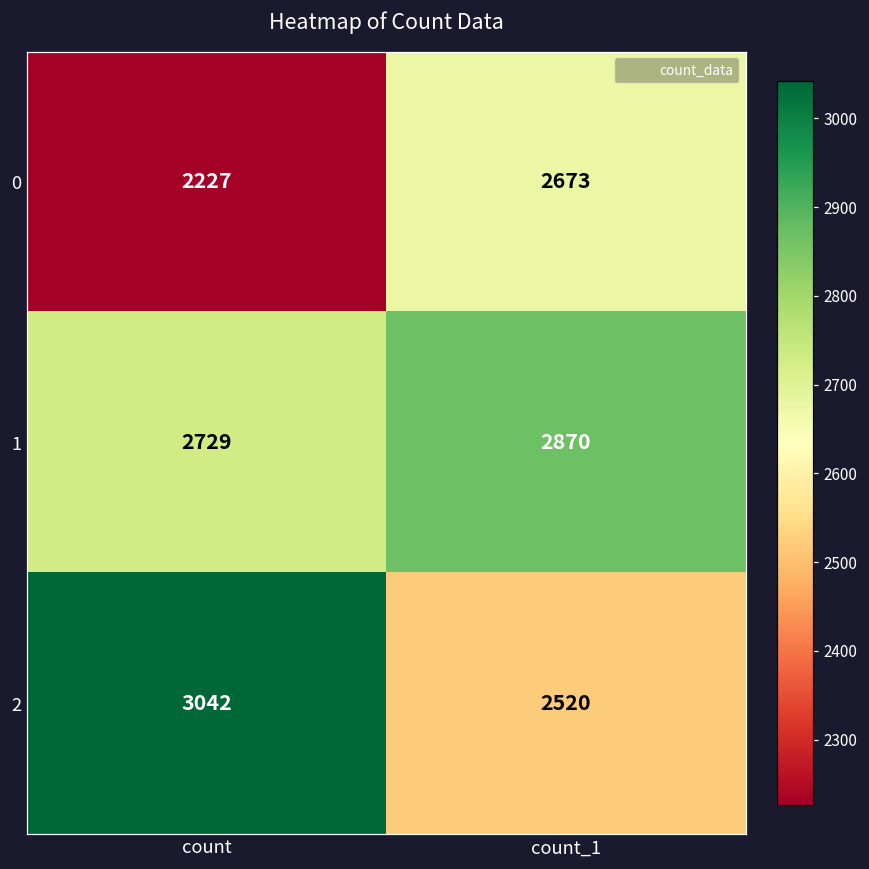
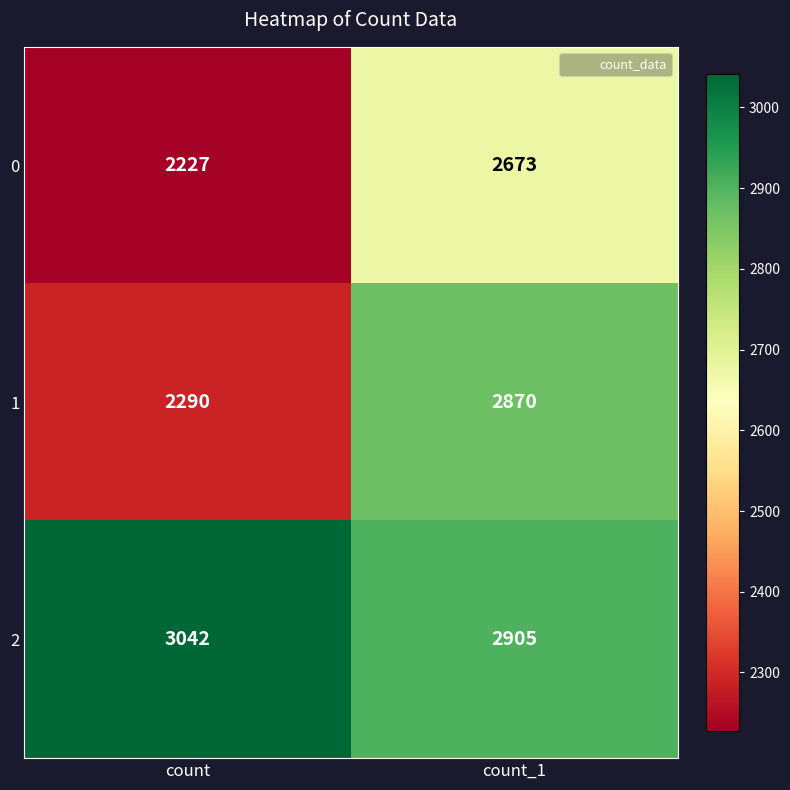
1, count: 2729 -> 2290
2, count_1: 2520 -> 2905
